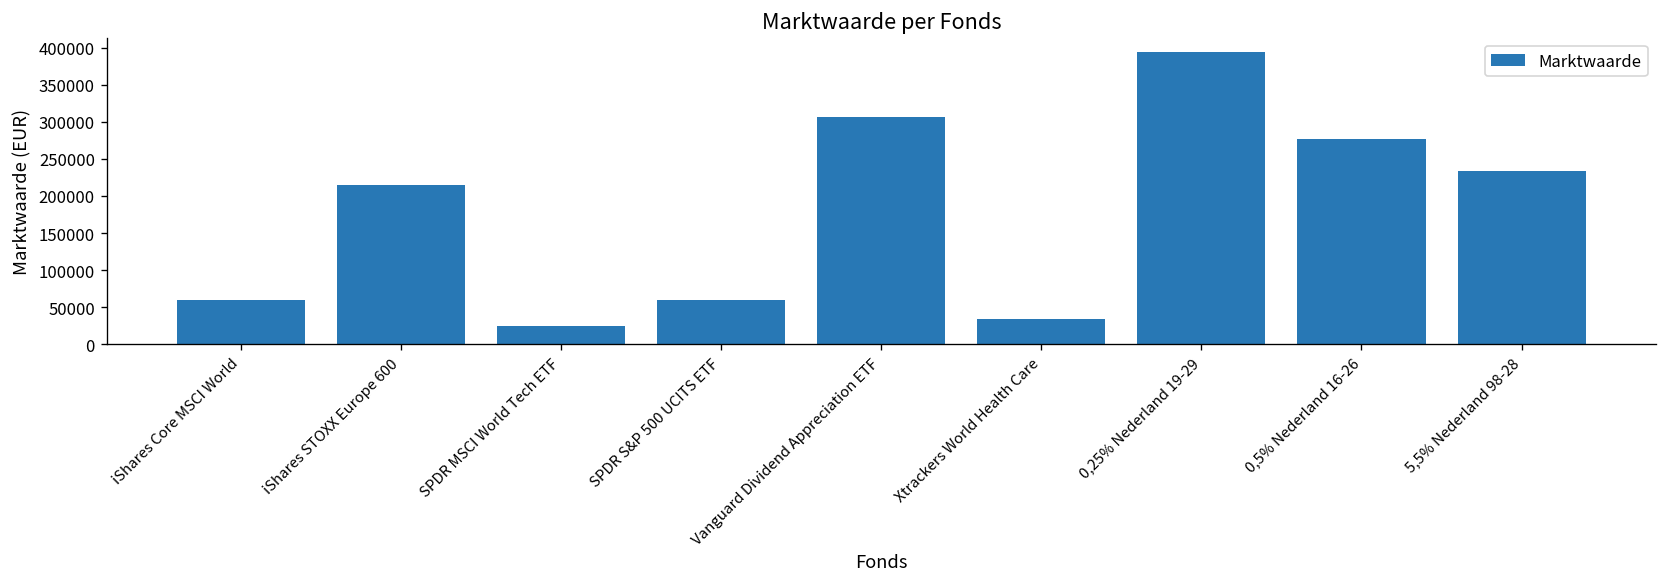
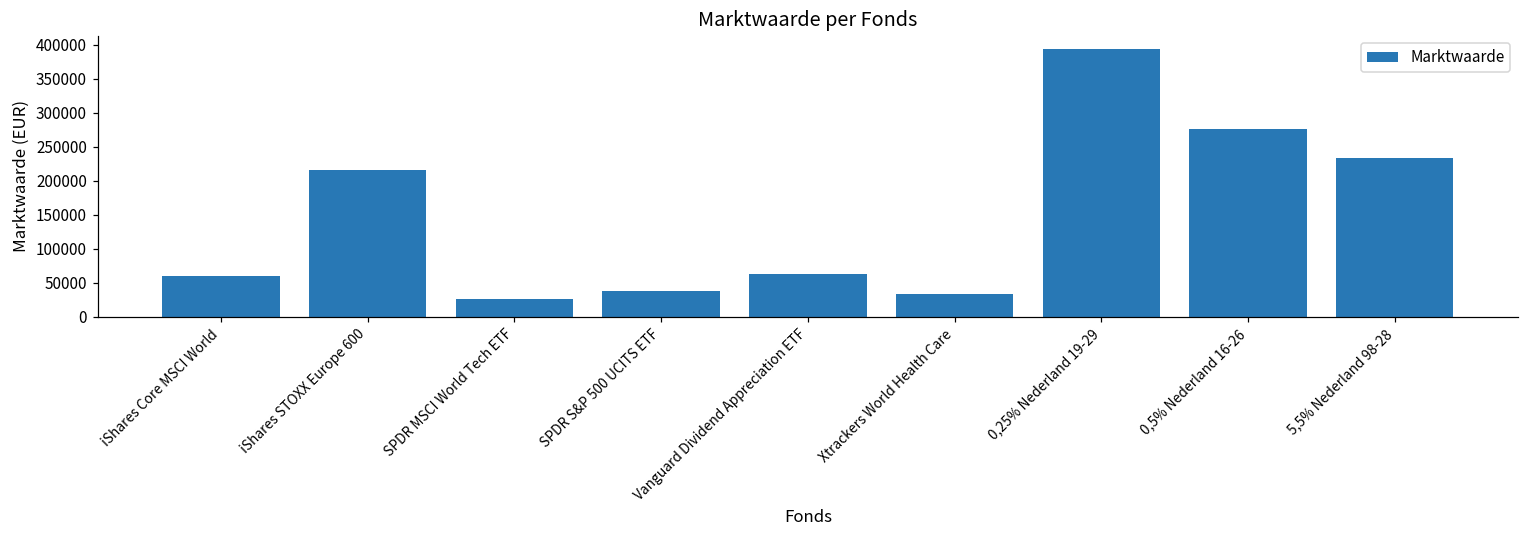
SPDR S&P 500 UCITS ETF: 60000 -> 40000
Vanguard Dividend Appreciation ETF: 310000 -> 60000
